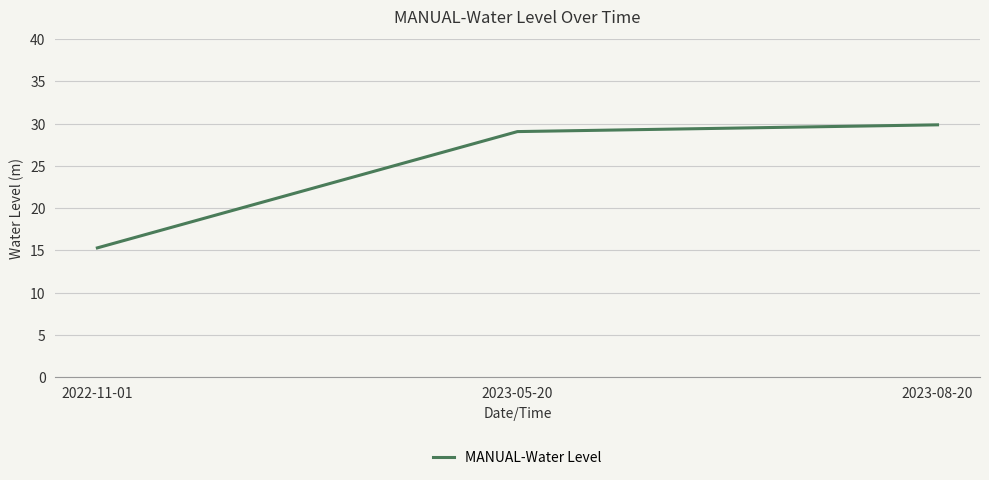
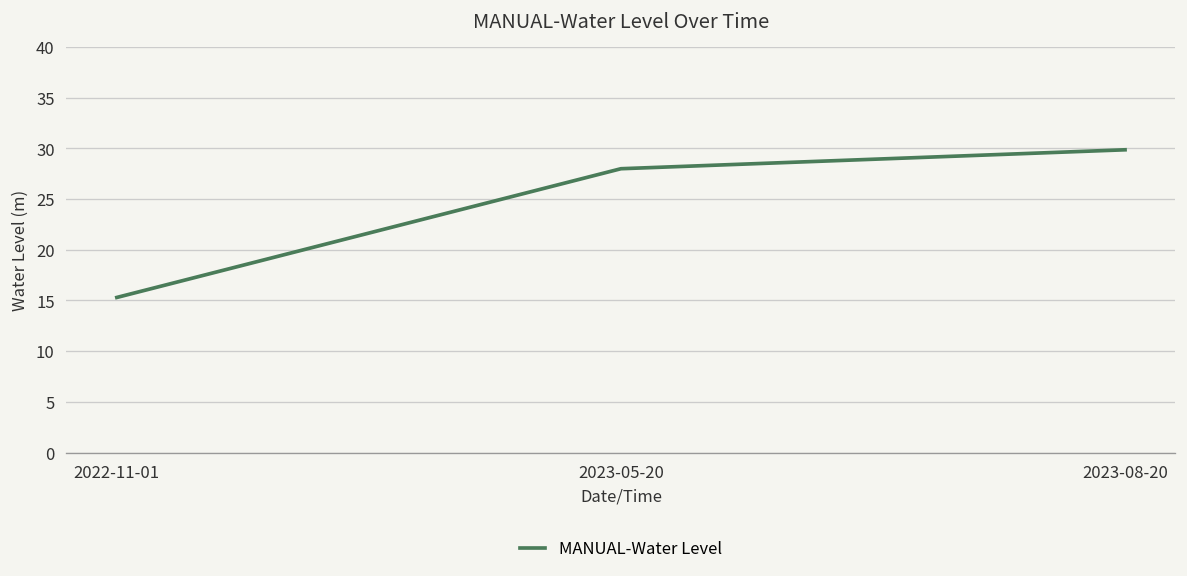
2023-05-20: 29 -> 28
